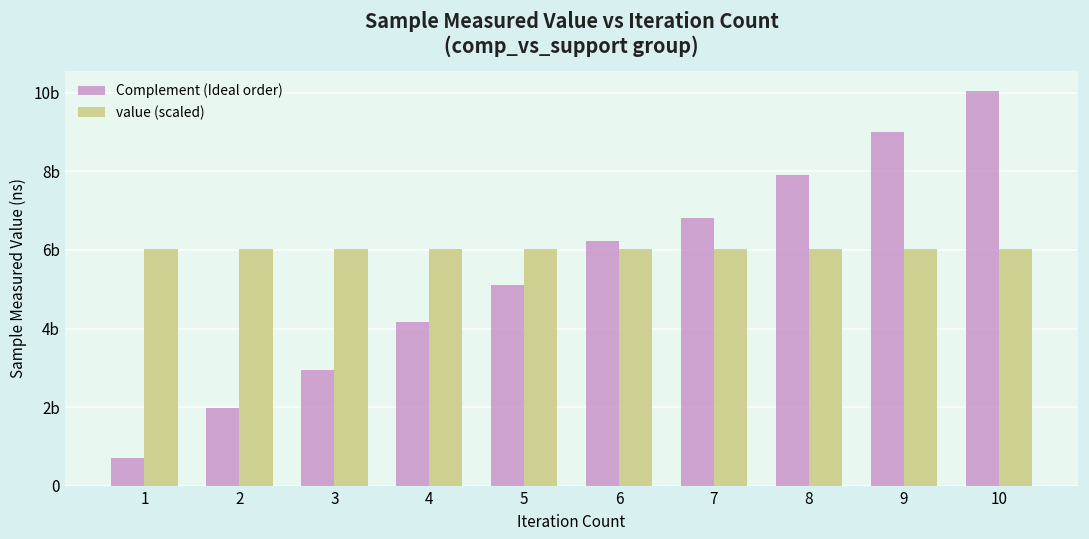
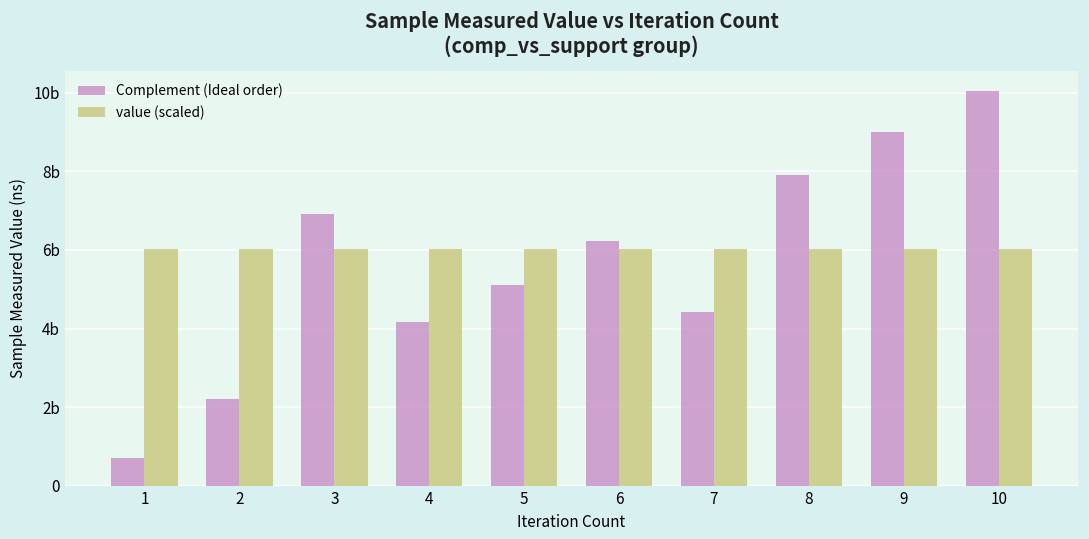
Complement (Ideal order), 2: 2.0b -> 2.2b
Complement (Ideal order), 3: 3.0b -> 6.9b
Complement (Ideal order), 7: 6.8b -> 4.4b
